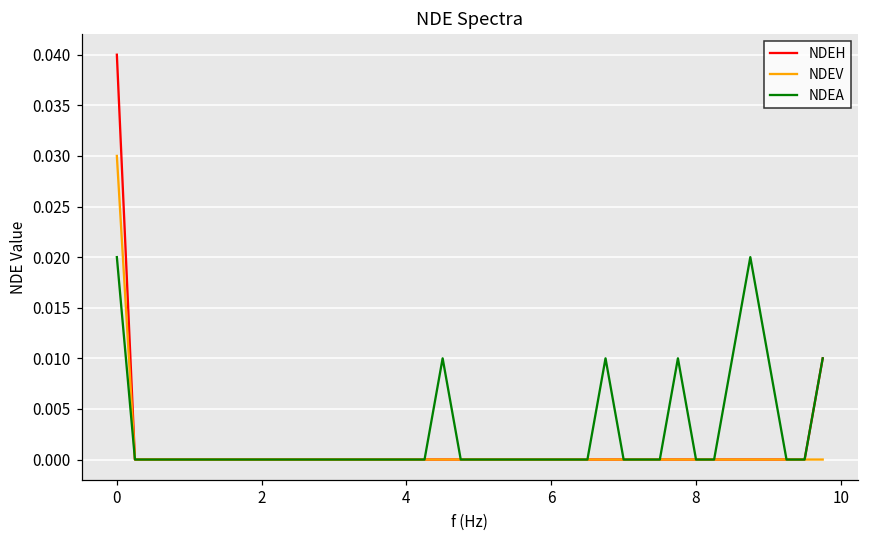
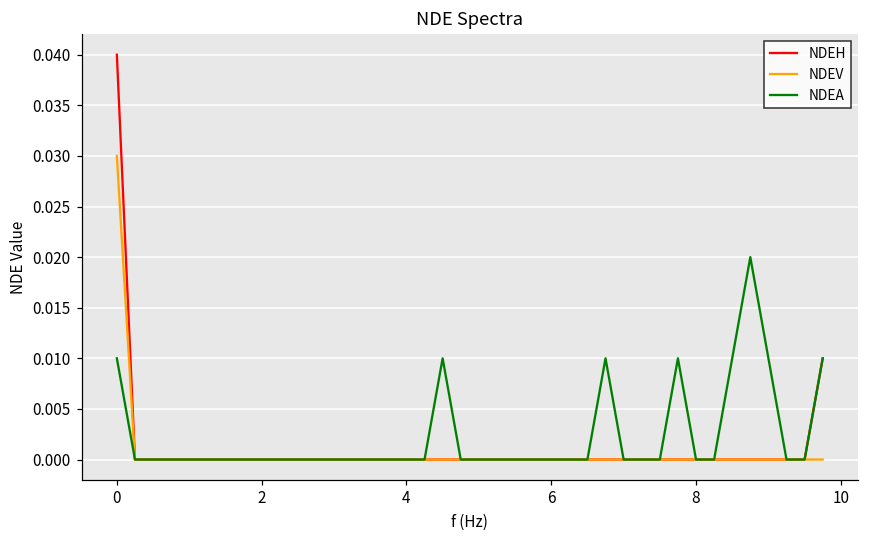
NDEA, 0: 0.02 -> 0.01
